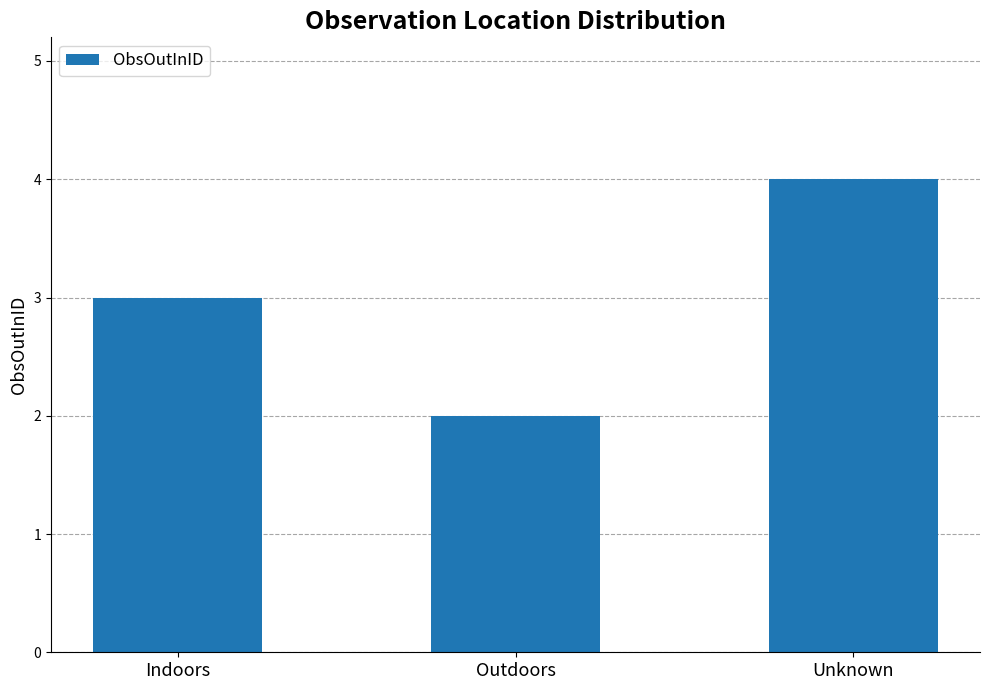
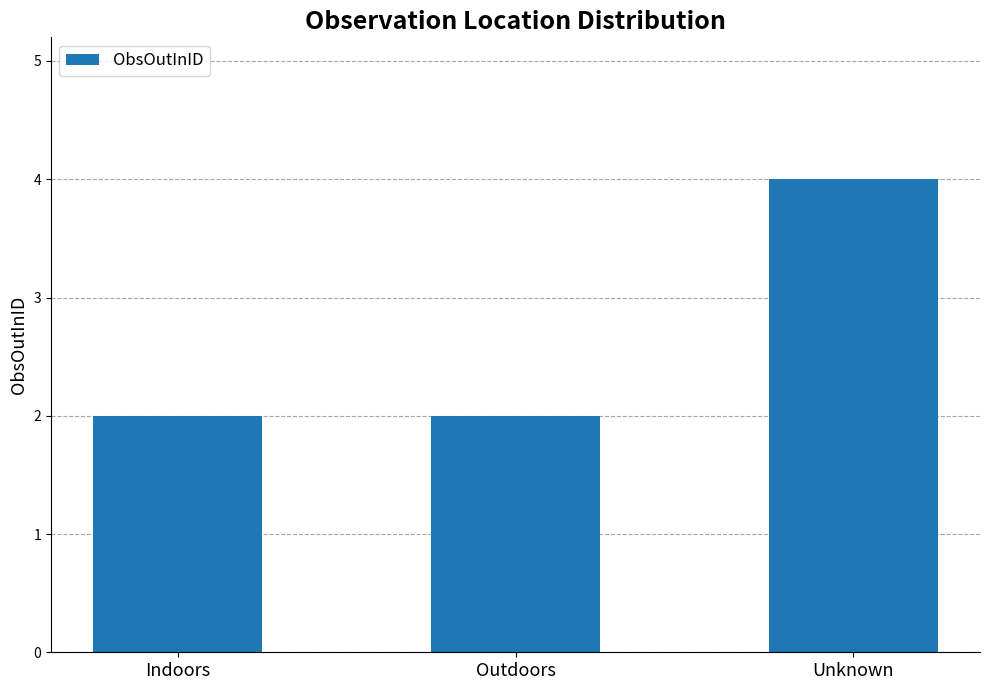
Indoors: 3 -> 2
